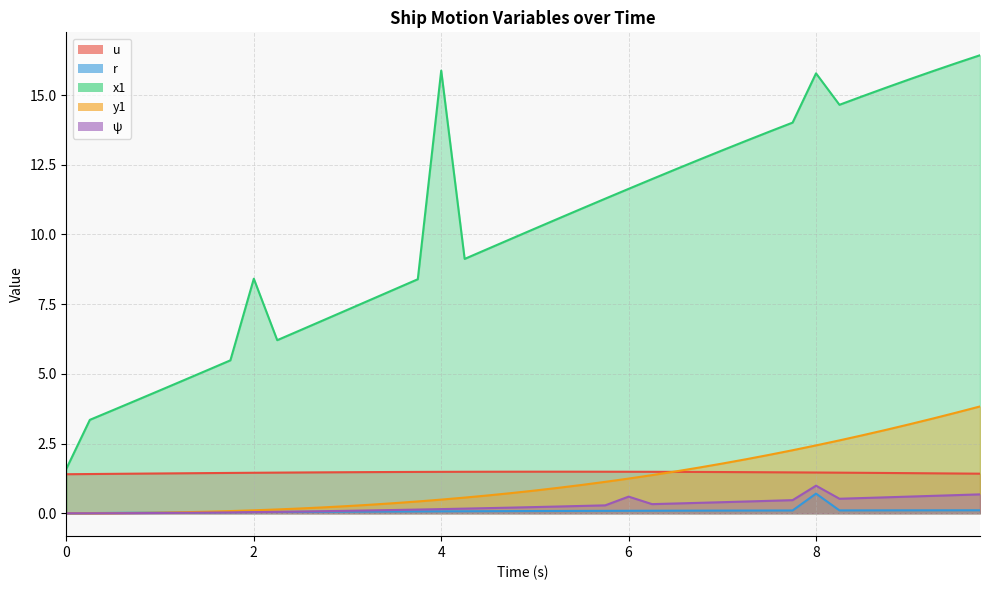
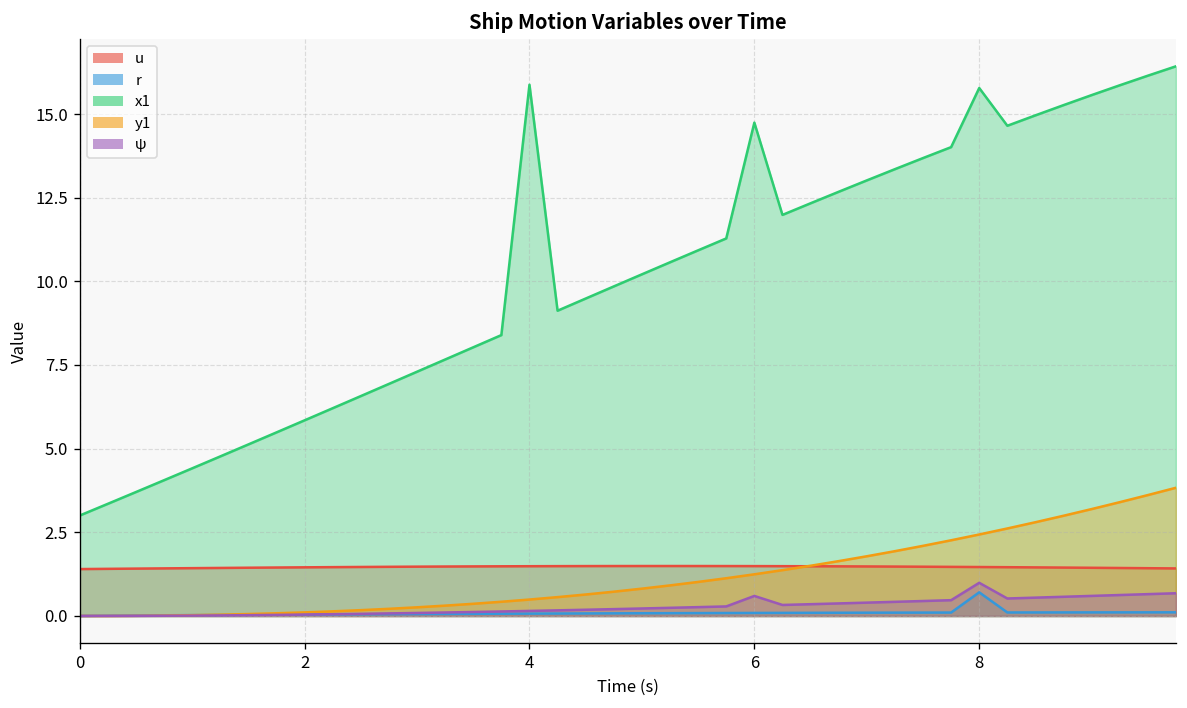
x1, 0: 1.6 -> 3.0
x1, 2: 8.4 -> 5.8
x1, 6: 11.6 -> 14.7
